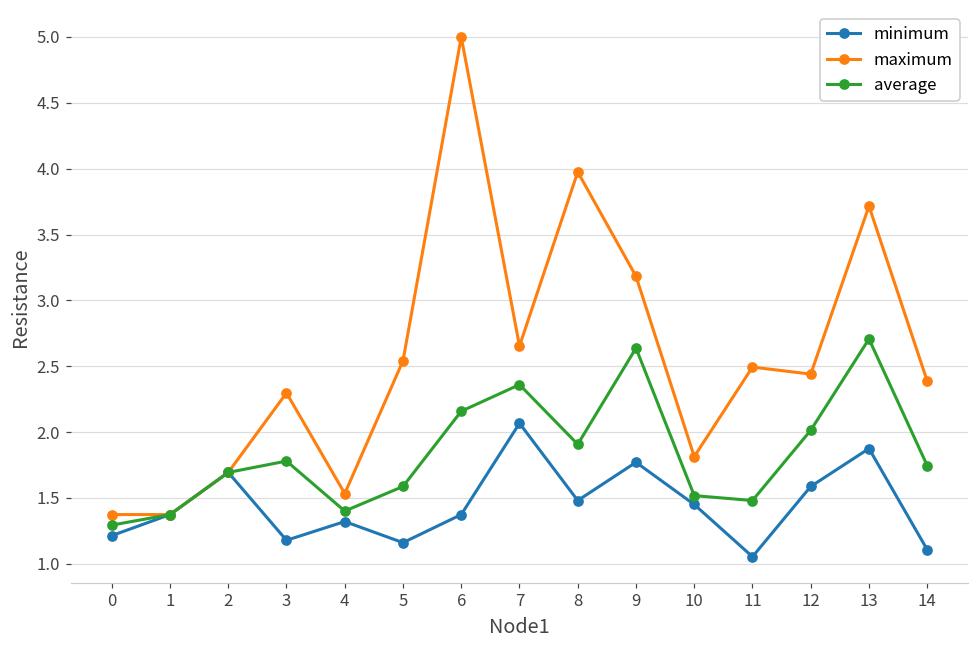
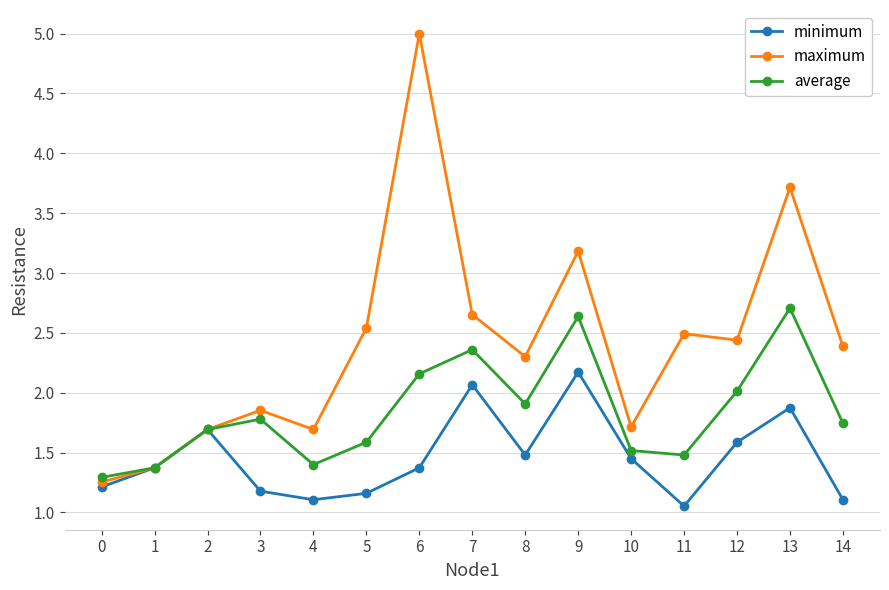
maximum, 0: 1.37 -> 1.25
maximum, 3: 2.30 -> 1.85
minimum, 4: 1.32 -> 1.11
maximum, 4: 1.53 -> 1.69
maximum, 8: 3.98 -> 2.30
minimum, 9: 1.77 -> 2.17
maximum, 10: 1.81 -> 1.71
